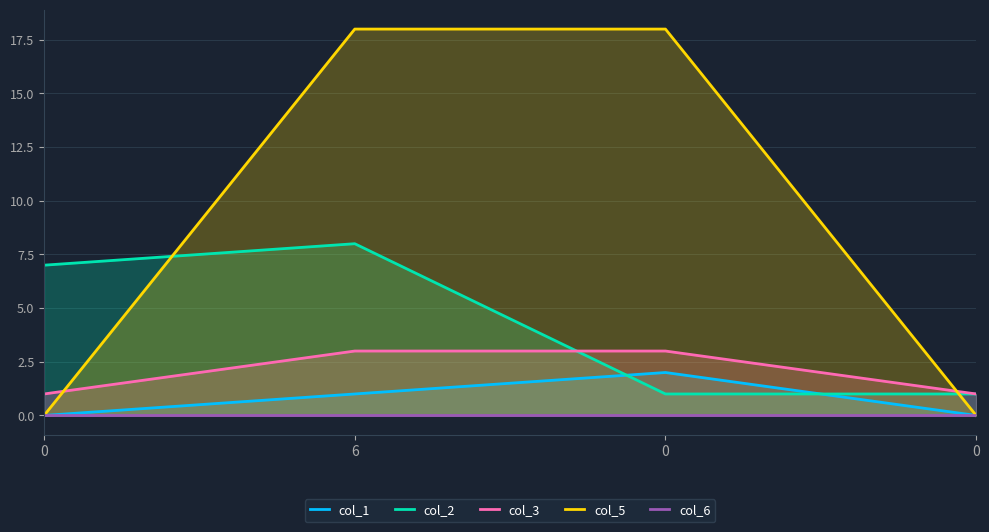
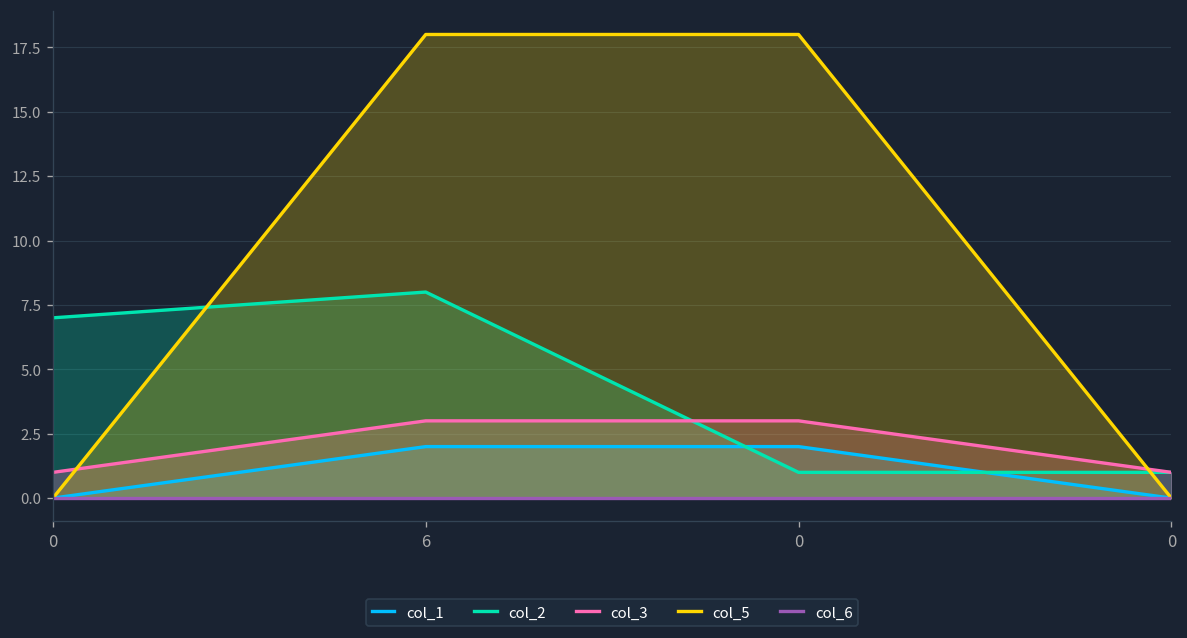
col_1, 6: 1 -> 2
